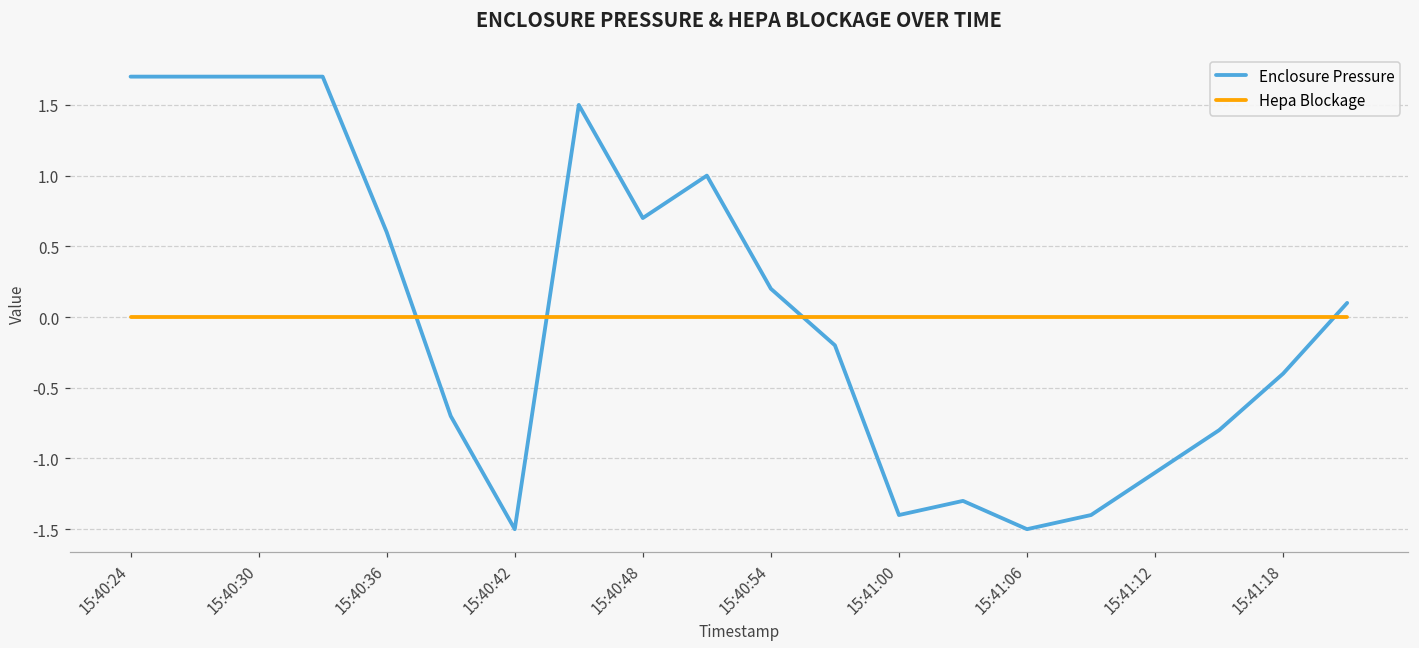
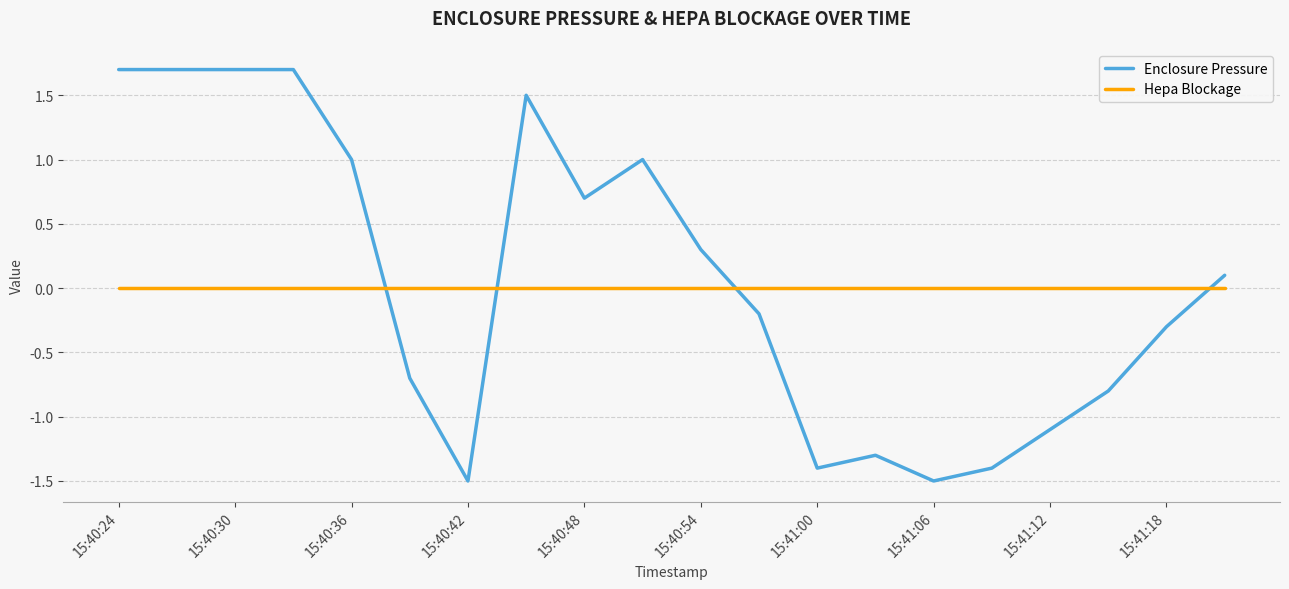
Enclosure Pressure, 15:40:36: 0.6 -> 1.0
Enclosure Pressure, 15:40:54: 0.2 -> 0.3
Enclosure Pressure, 15:41:18: -0.4 -> -0.3
